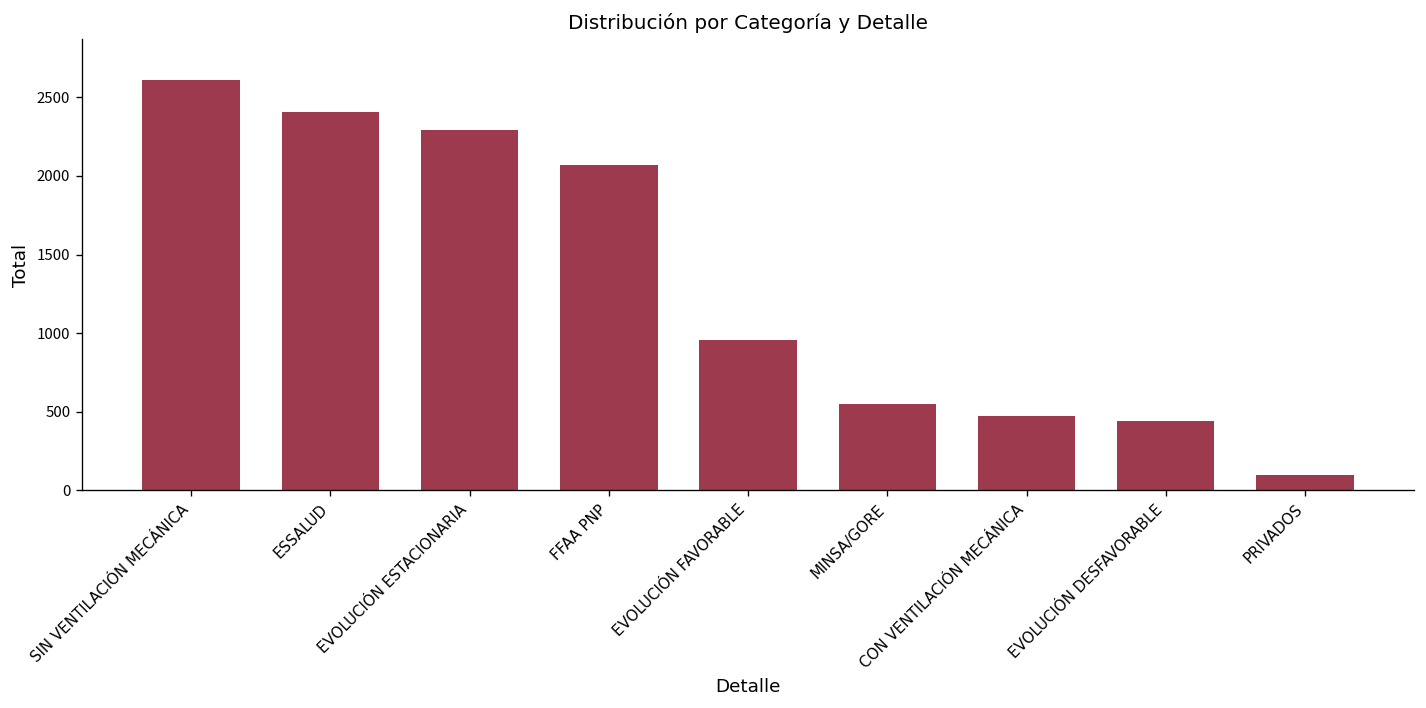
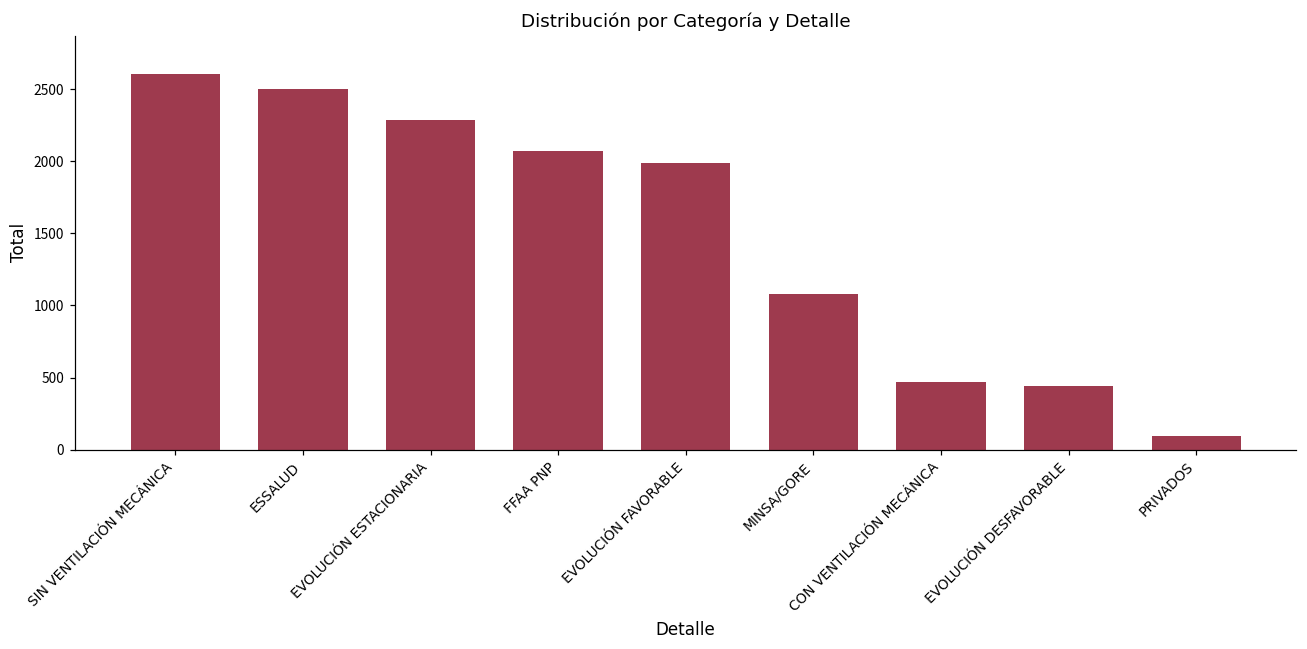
ESSALUD: 2410 -> 2500
EVOLUCIÓN FAVORABLE: 960 -> 1990
MINSA/GORE: 550 -> 1080
